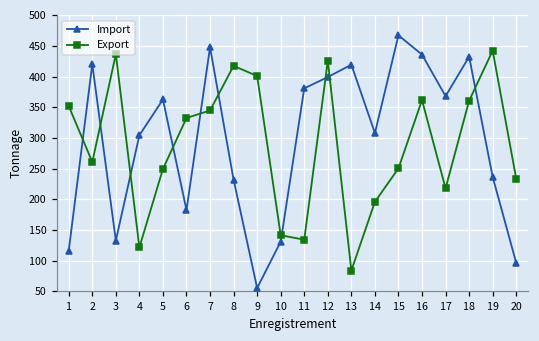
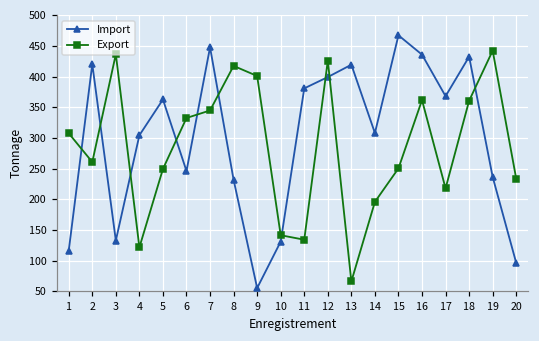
Export, 1: 350 -> 310
Import, 6: 180 -> 250
Export, 13: 80 -> 70
